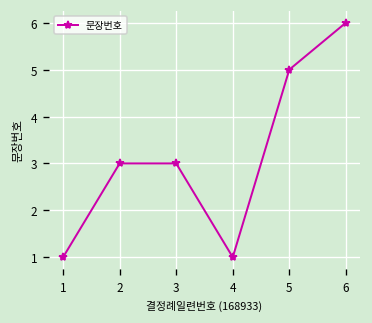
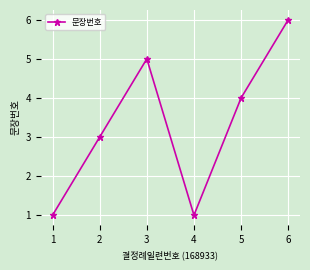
3: 3 -> 5
5: 5 -> 4
